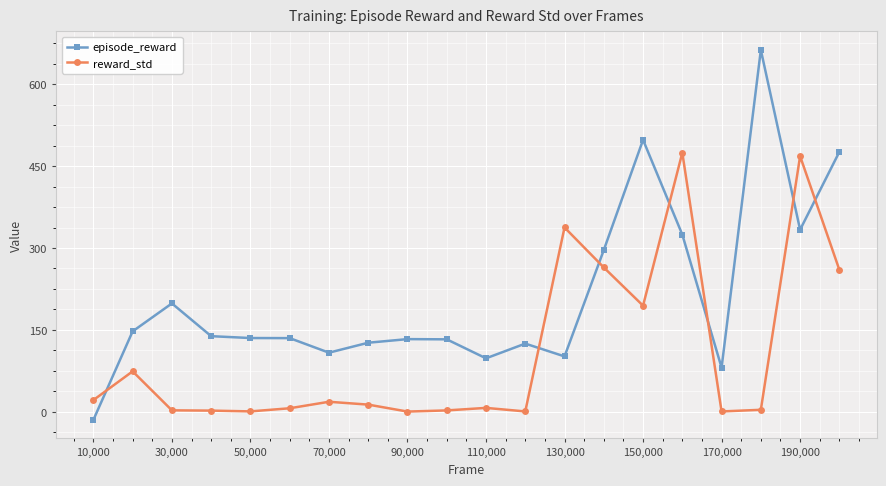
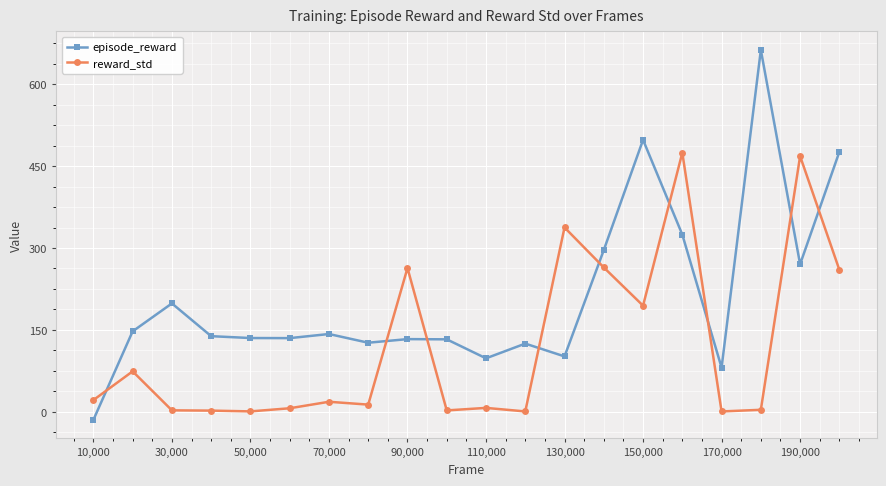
episode_reward, 70,000: 110 -> 140
reward_std, 90,000: 0 -> 260
episode_reward, 190,000: 330 -> 270
